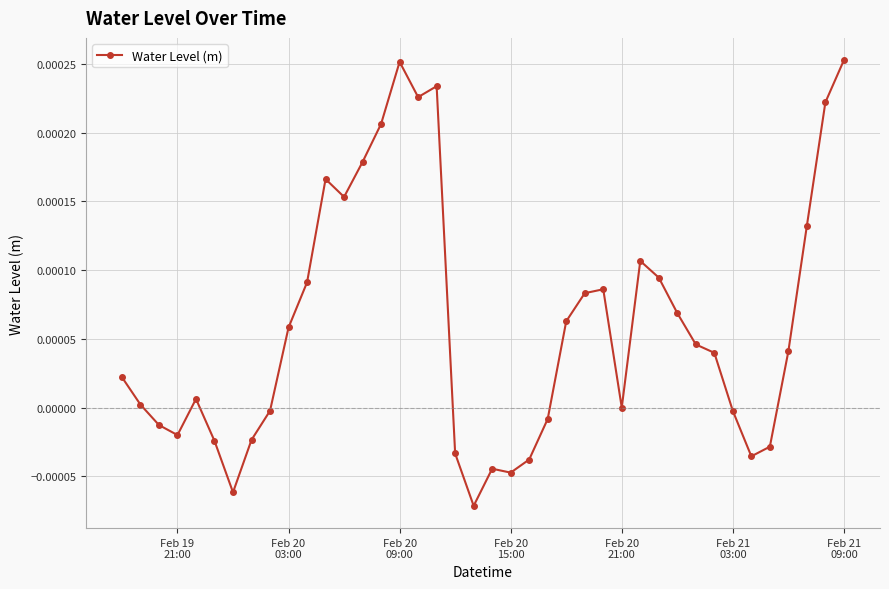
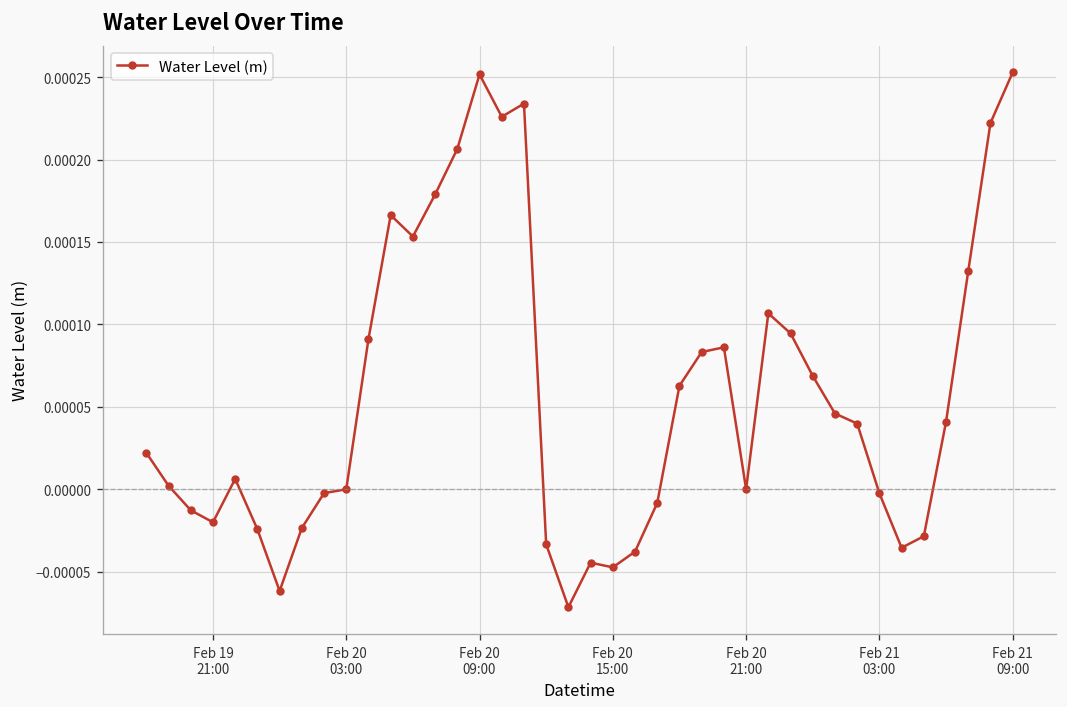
Feb 20 03:00: 0.0001 -> 0.0000
